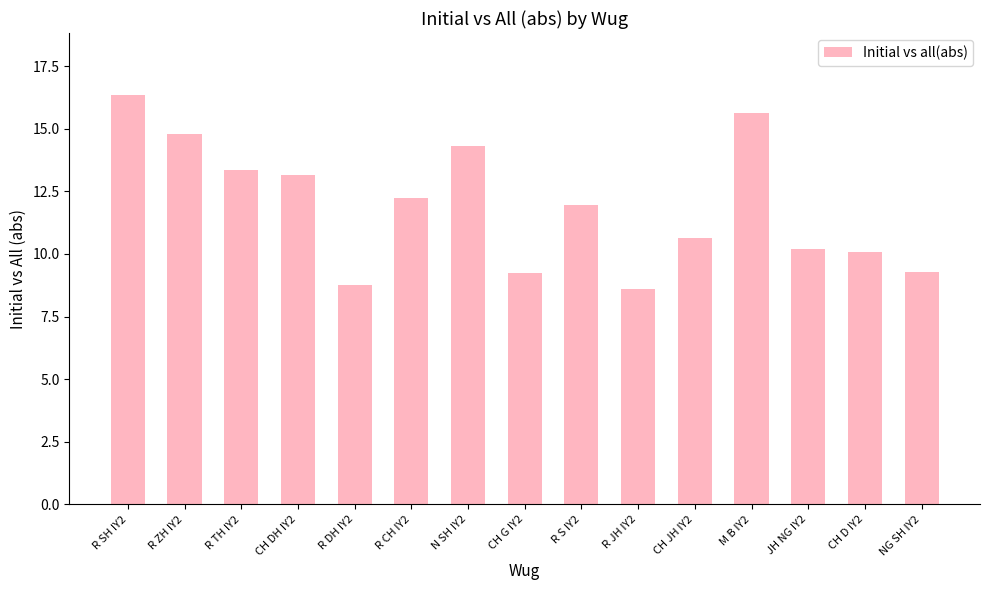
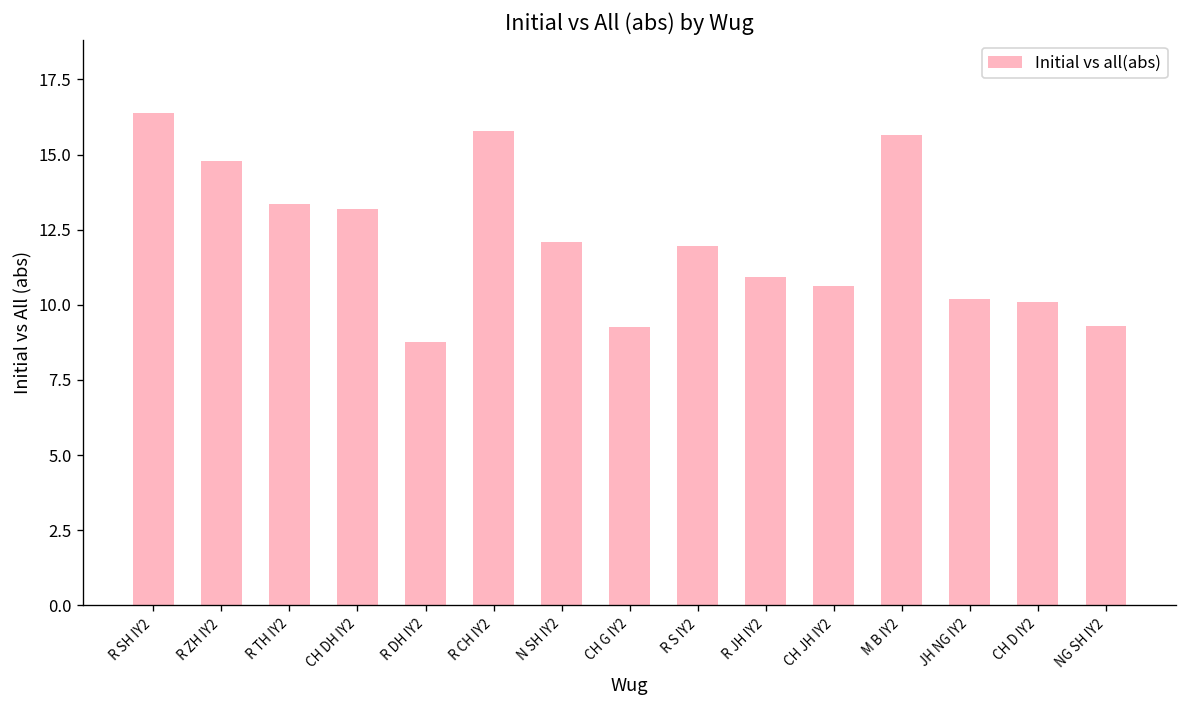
R CH IY2: 12.2 -> 15.8
N SH IY2: 14.3 -> 12.1
R JH IY2: 8.6 -> 10.9
